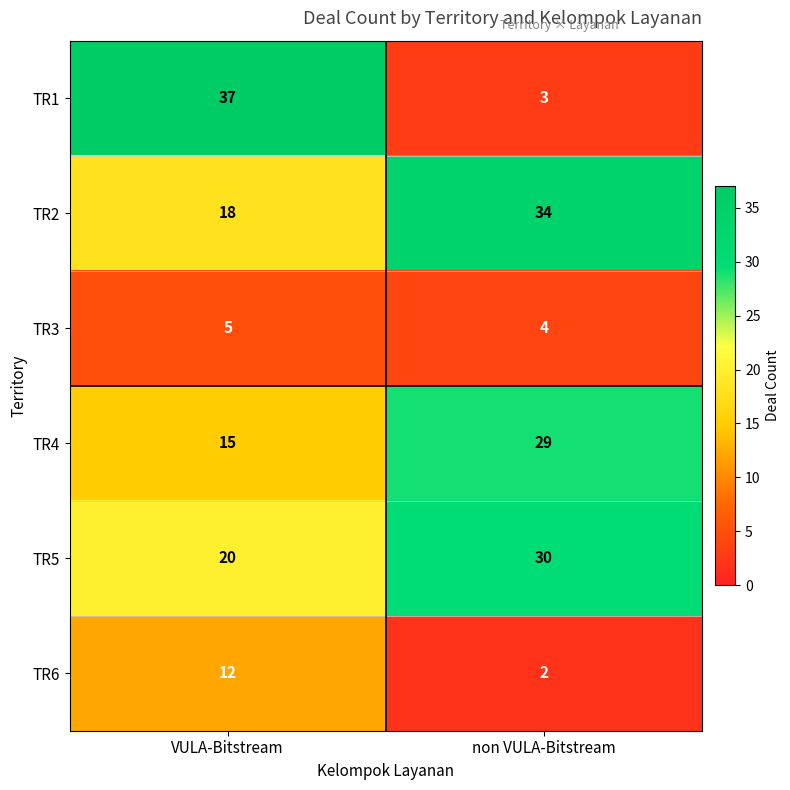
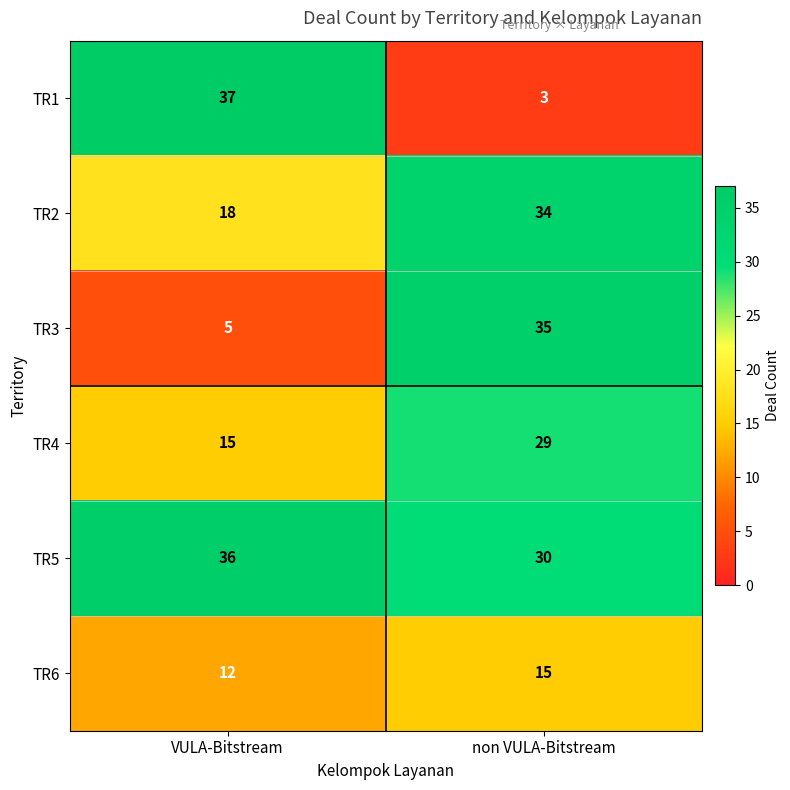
TR3, non VULA-Bitstream: 4 -> 35
TR5, VULA-Bitstream: 20 -> 36
TR6, non VULA-Bitstream: 2 -> 15
